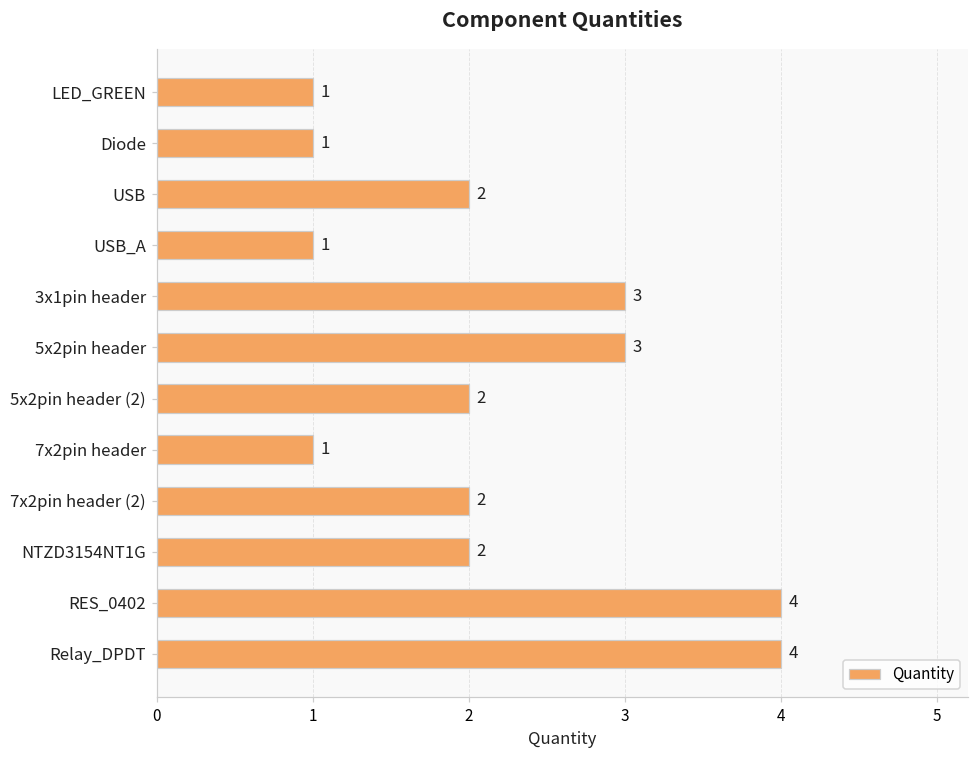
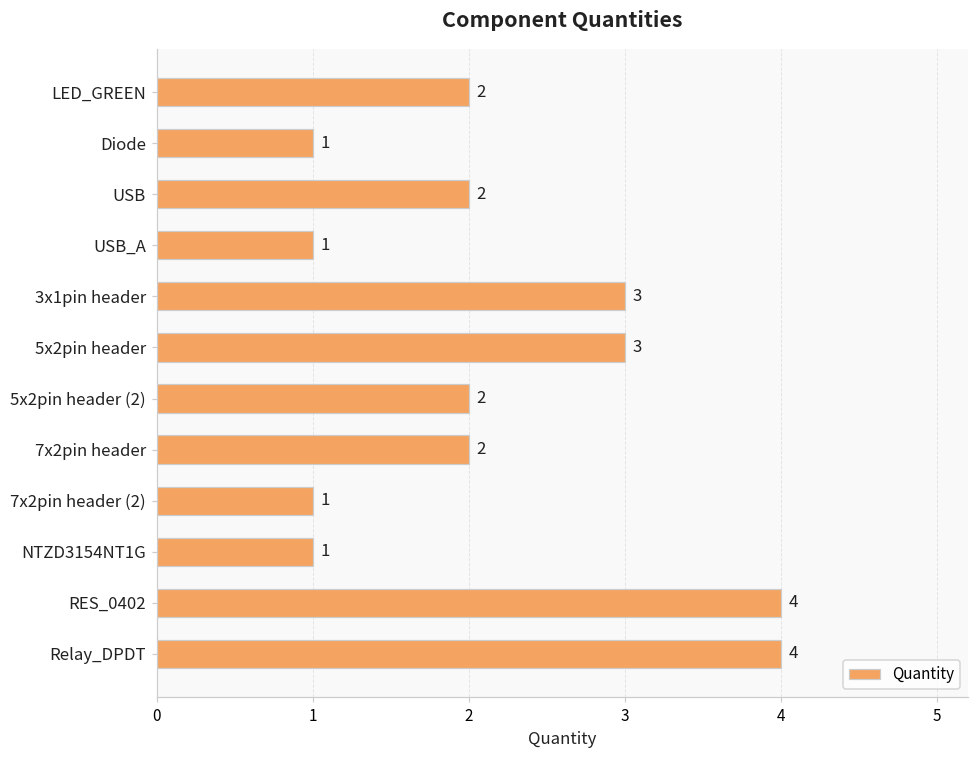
LED_GREEN: 1 -> 2
7x2pin header: 1 -> 2
7x2pin header (2): 2 -> 1
NTZD3154NT1G: 2 -> 1
